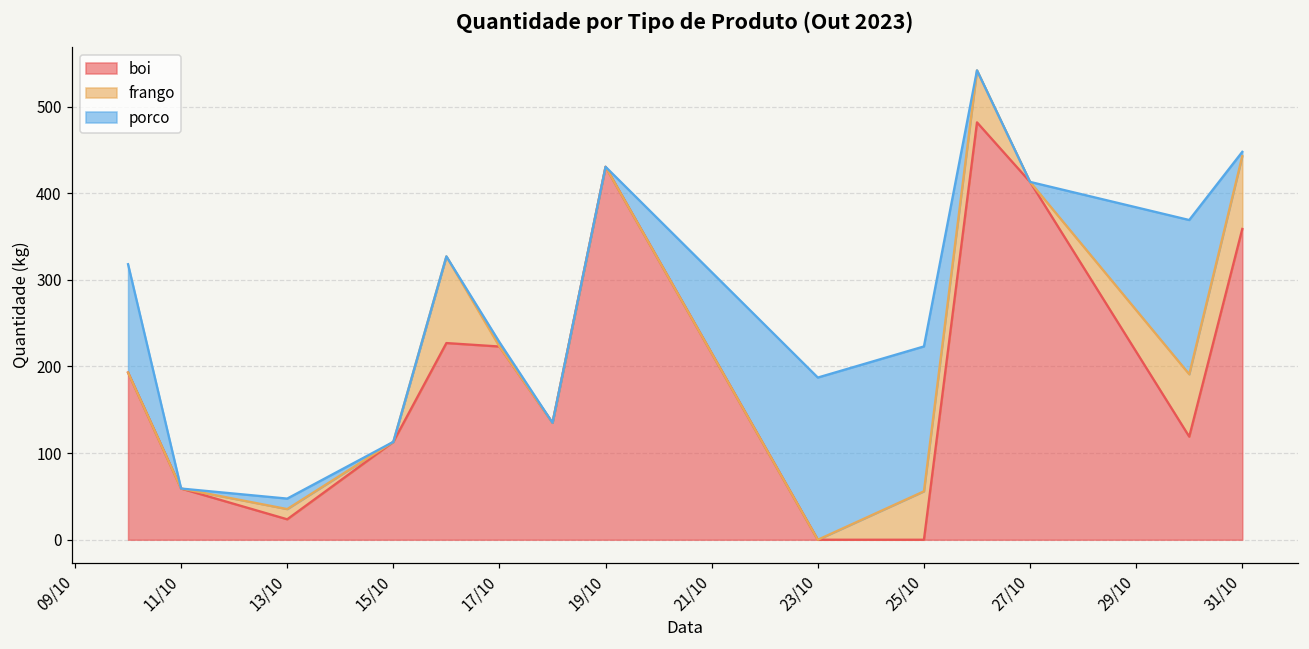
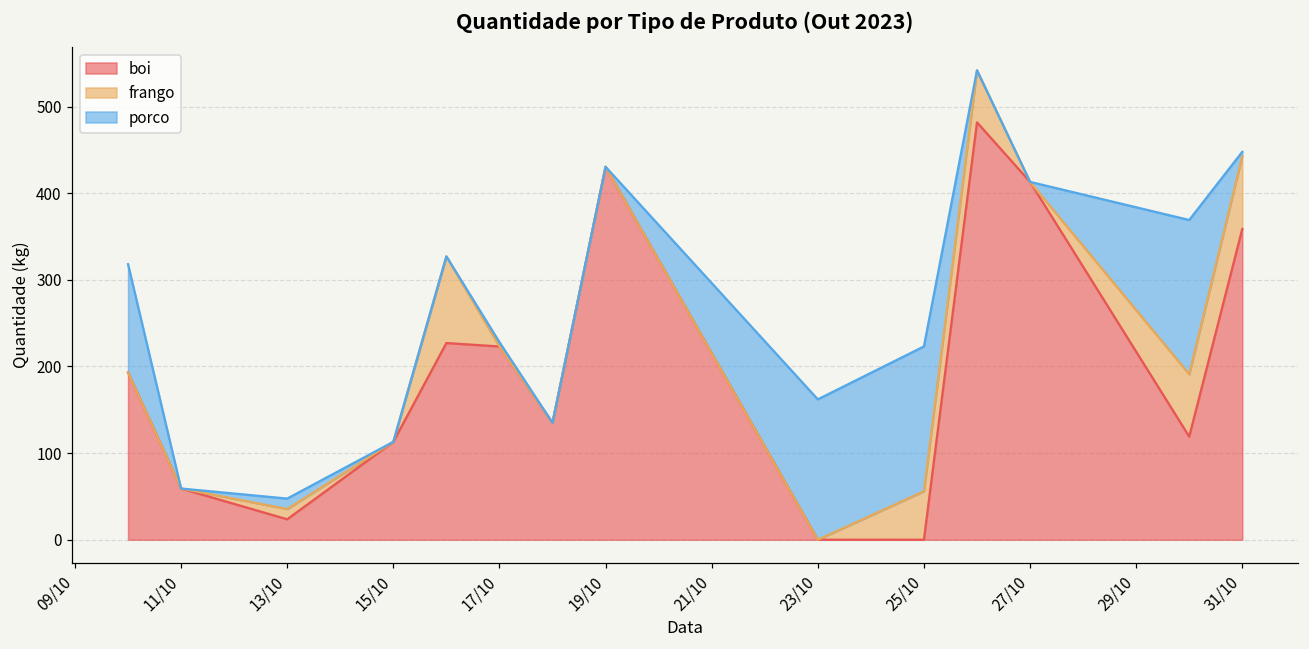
porco, 23/10: 190 -> 160
